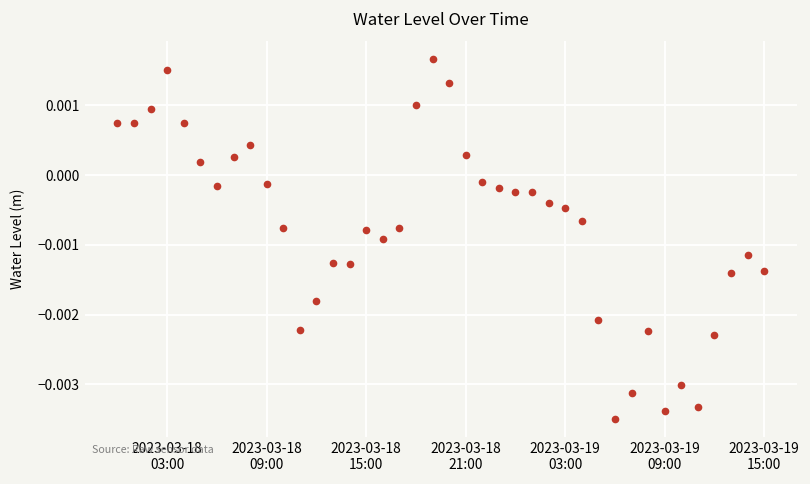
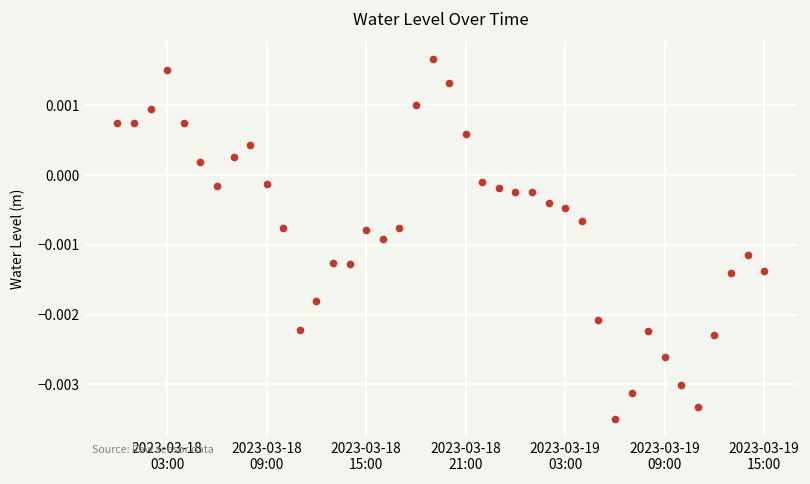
2023-03-18 21:00: 0.0003 -> 0.0006
2023-03-19 09:00: -0.0034 -> -0.0026
